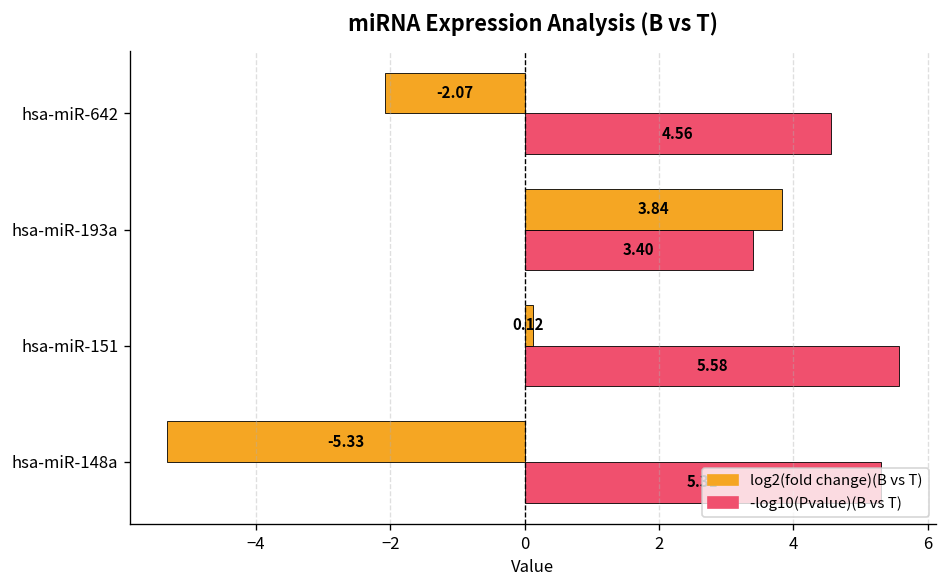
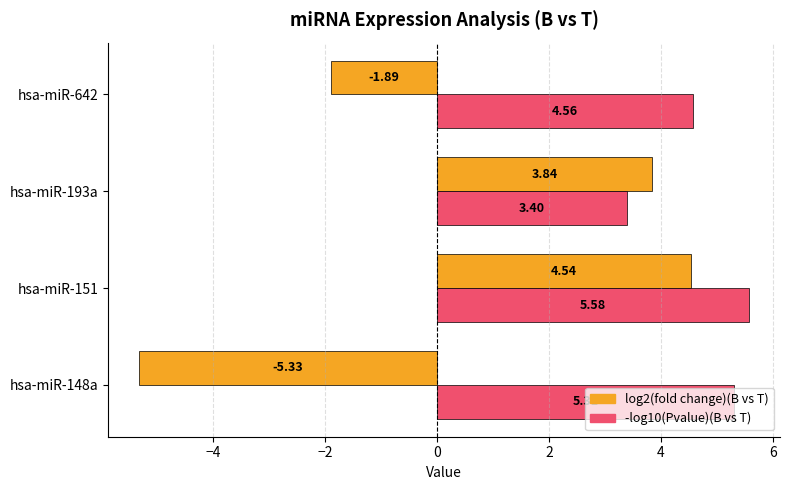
log2(fold change)(B vs T), hsa-miR-642: -2.07 -> -1.89
log2(fold change)(B vs T), hsa-miR-151: 0.12 -> 4.54
